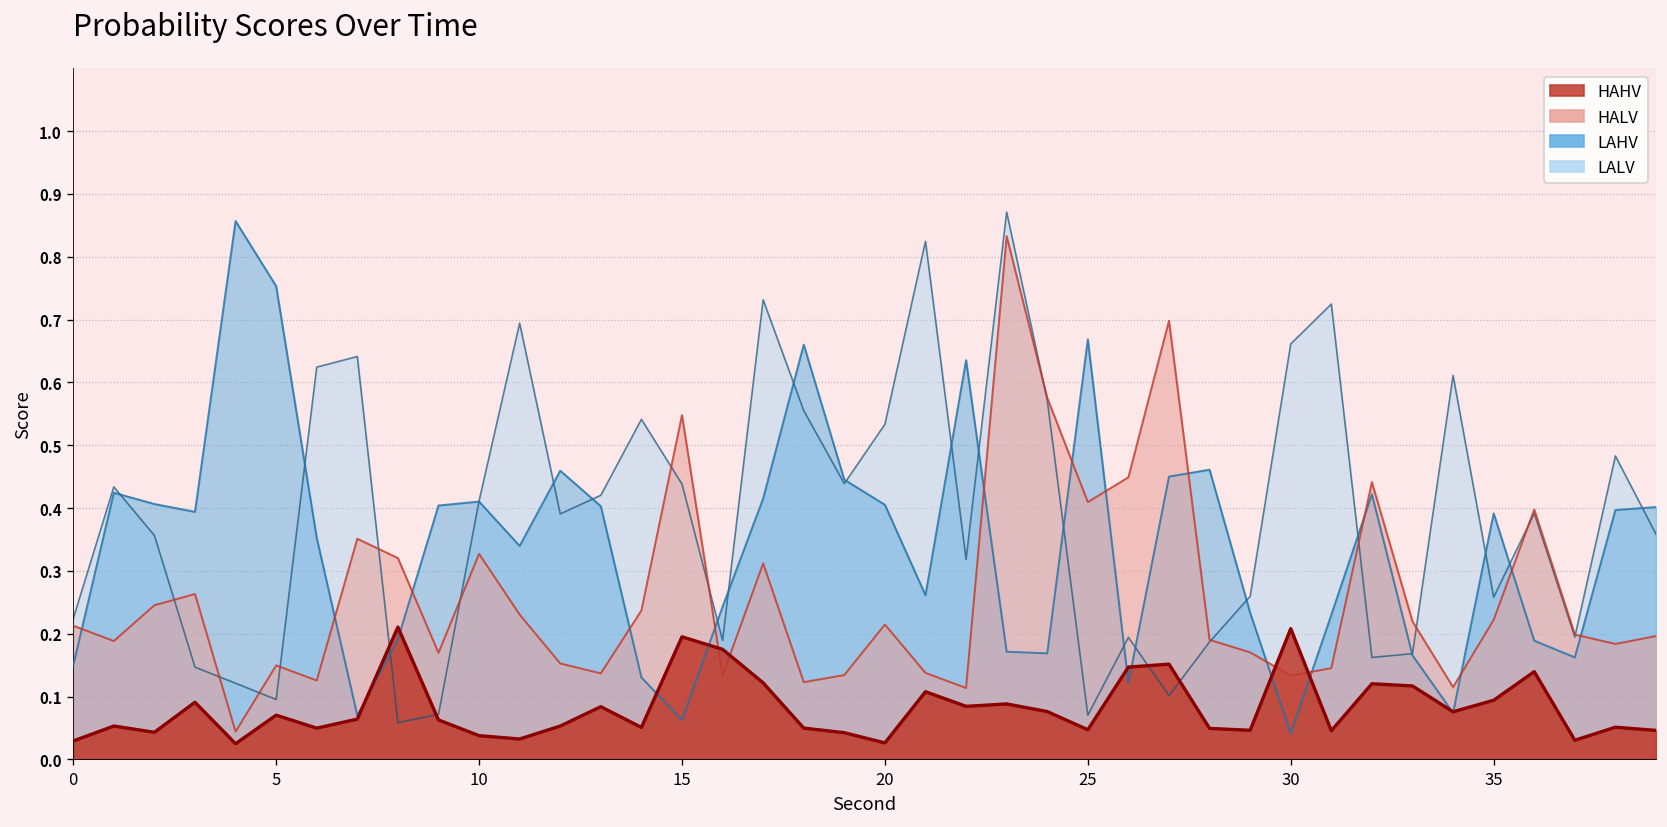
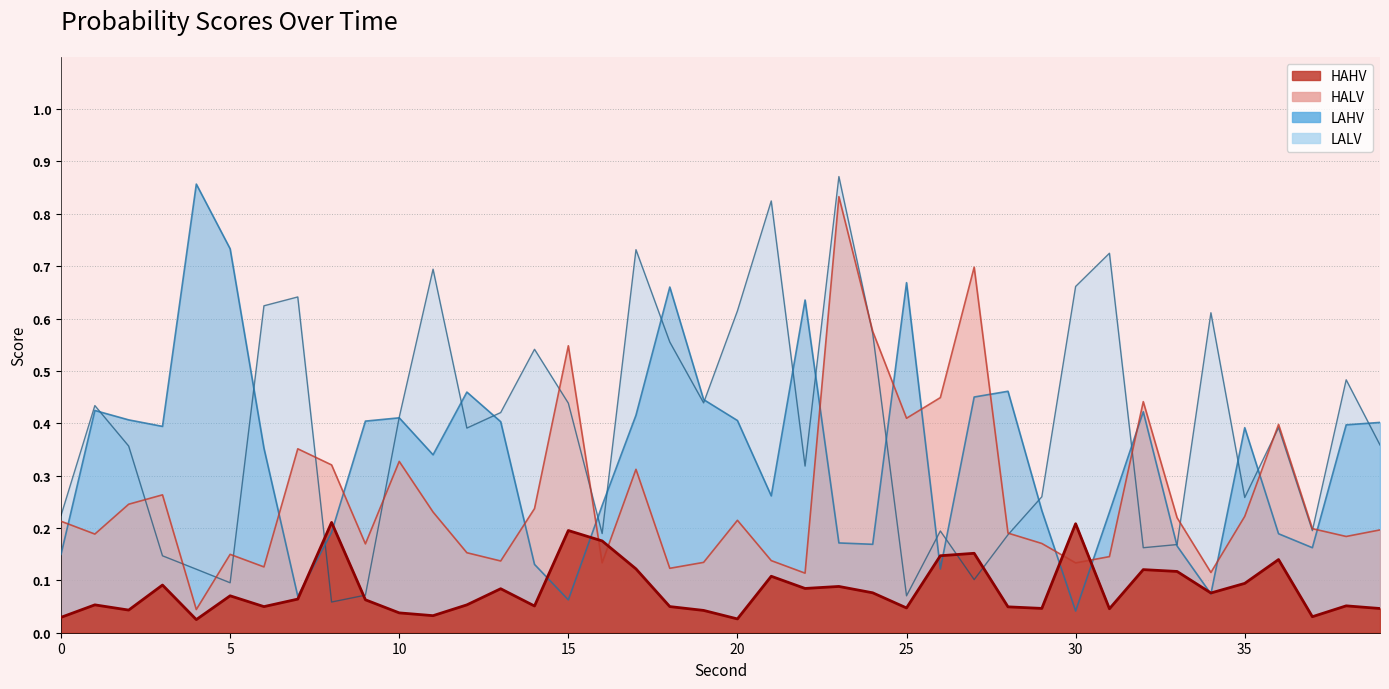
LAHV, 5: 0.75 -> 0.73
LALV, 20: 0.53 -> 0.61
